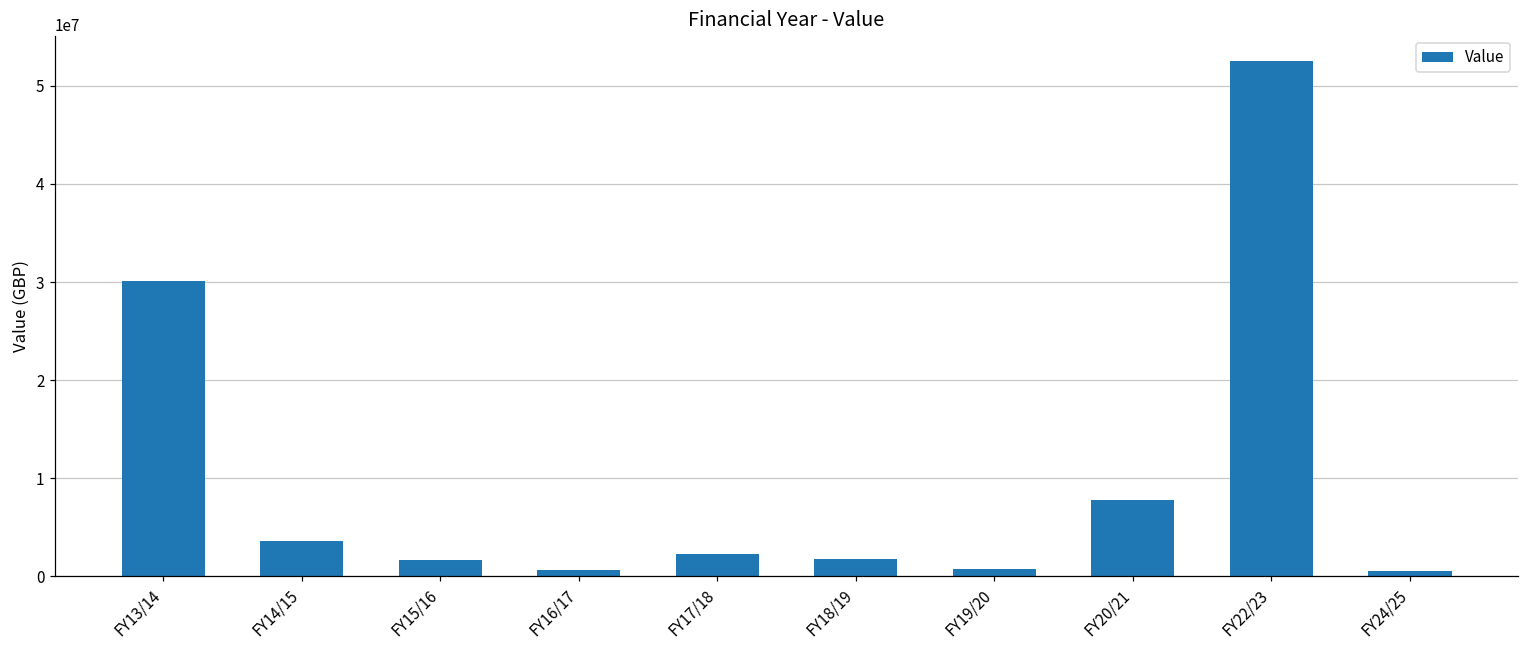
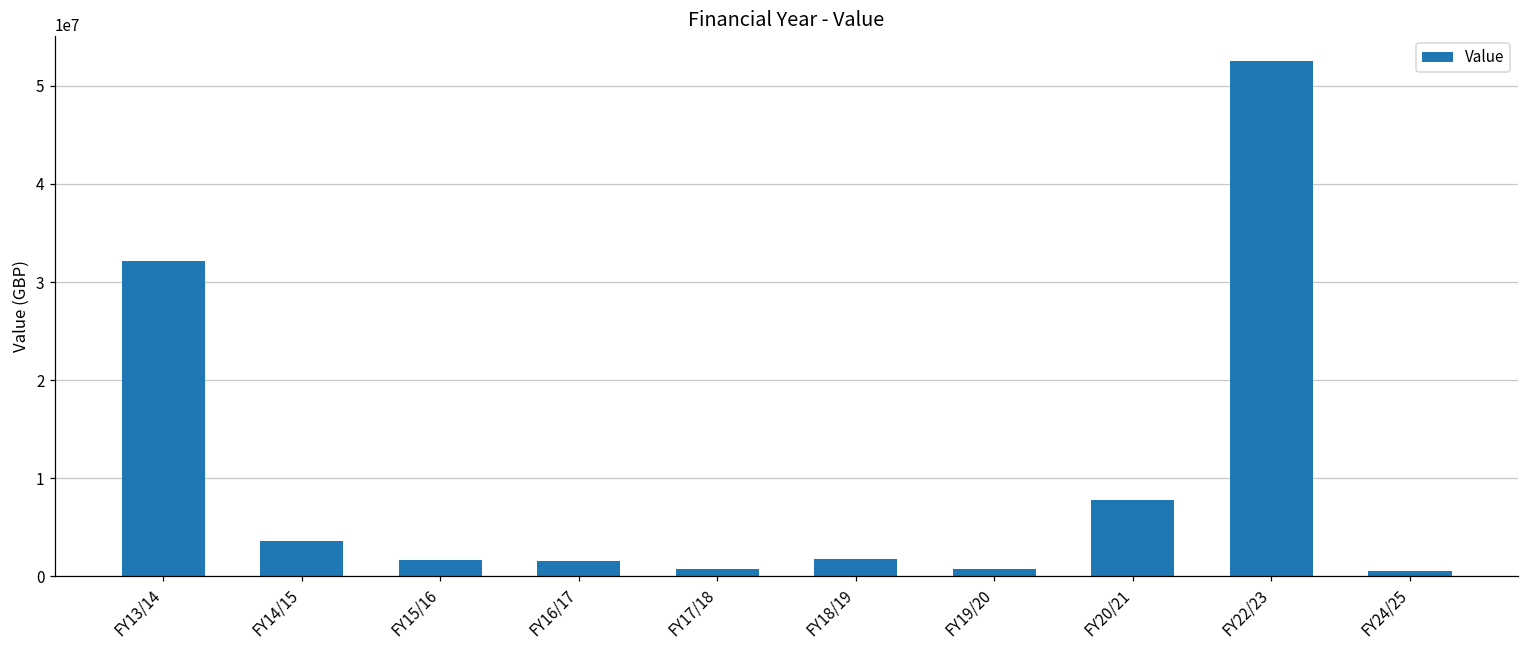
FY13/14: 30000000 -> 32000000
FY16/17: 1000000 -> 2000000
FY17/18: 2000000 -> 1000000
